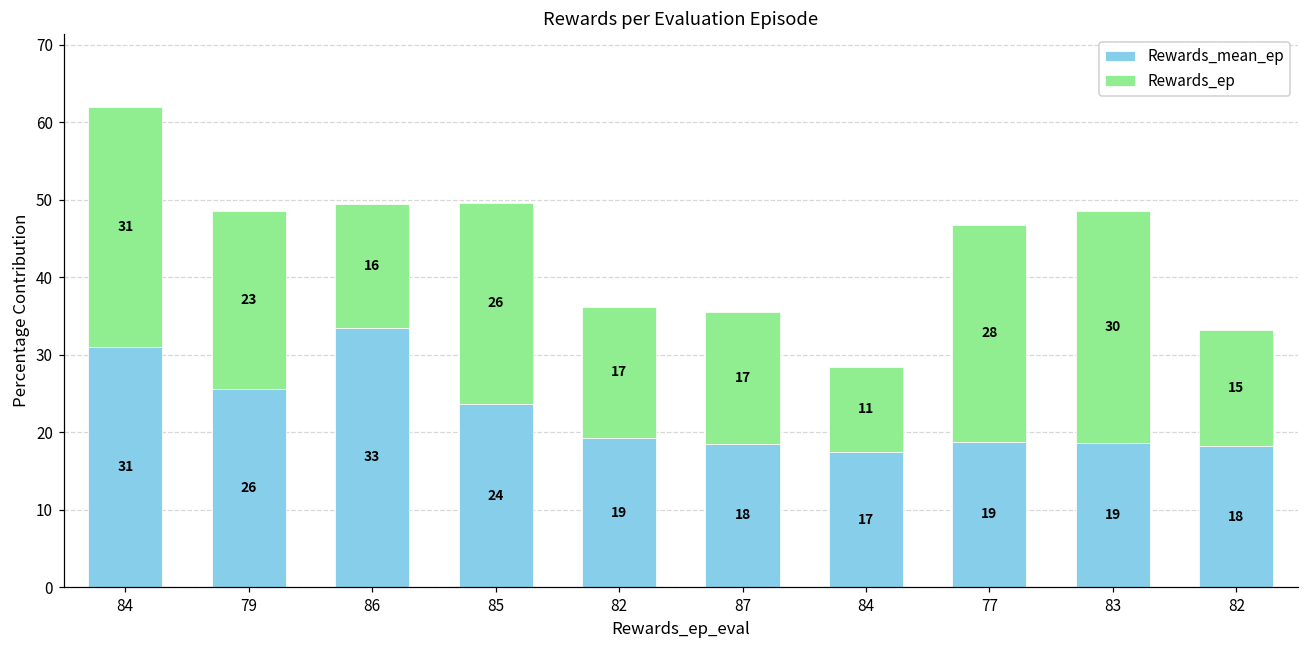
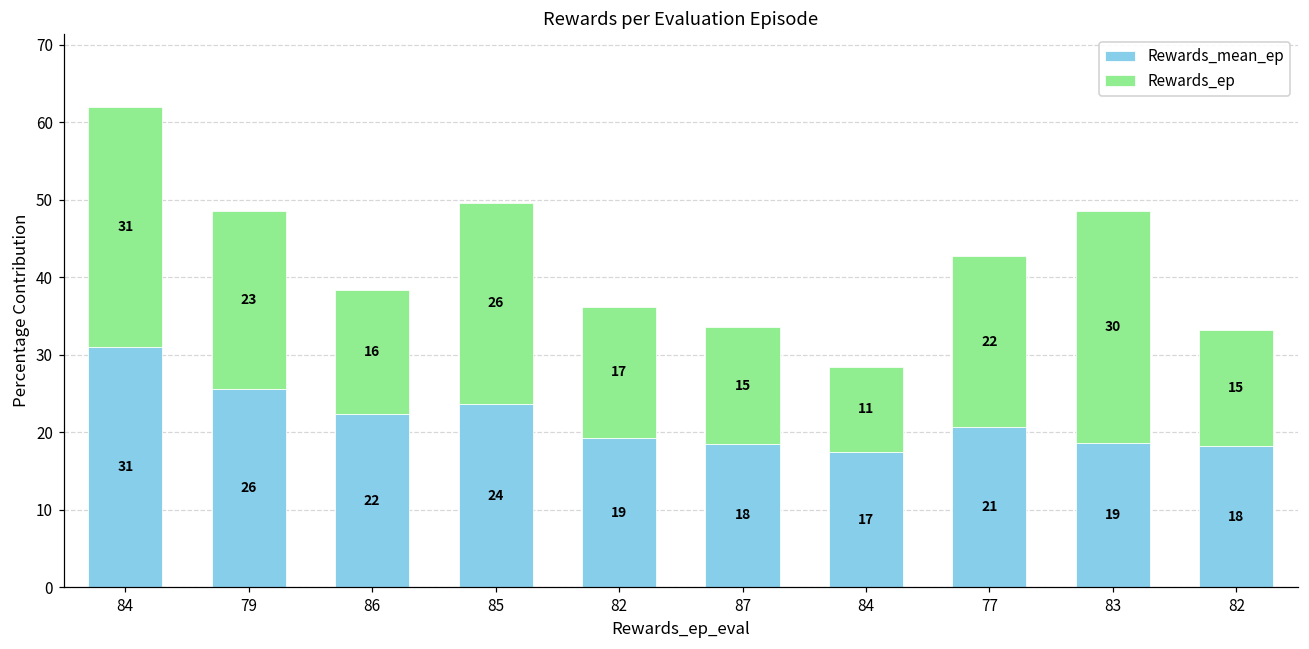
Rewards_mean_ep, 86: 33 -> 22
Rewards_ep, 87: 17 -> 15
Rewards_mean_ep, 77: 19 -> 21
Rewards_ep, 77: 28 -> 22
